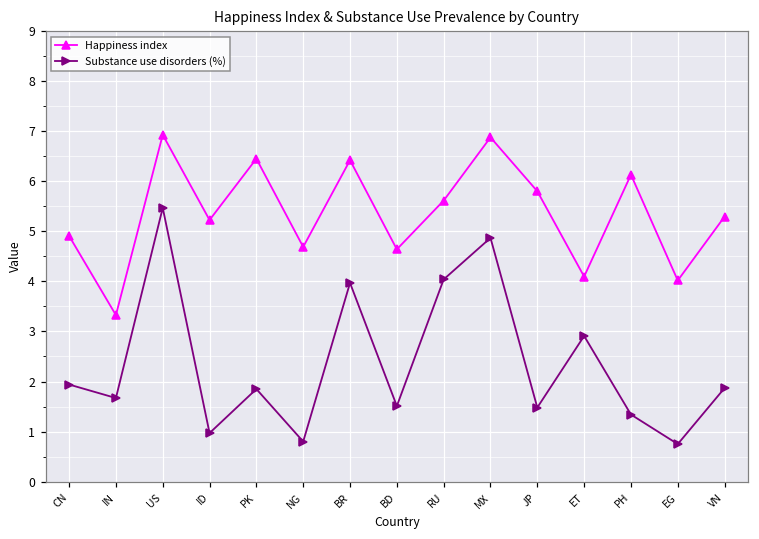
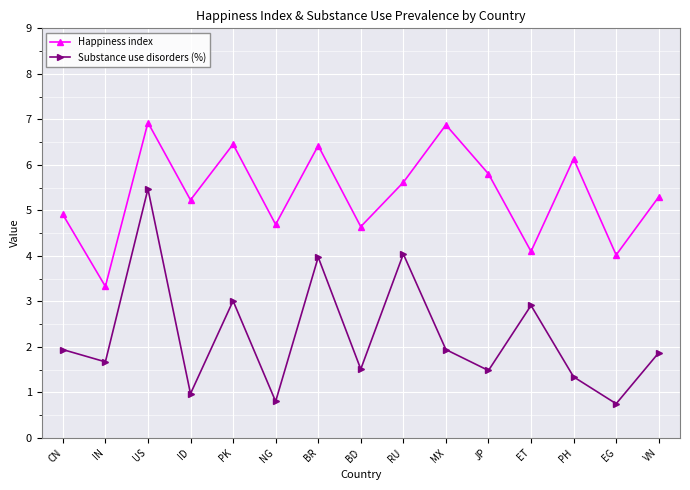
Substance use disorders (%), PK: 1.9 -> 3.0
Substance use disorders (%), MX: 4.9 -> 1.9
